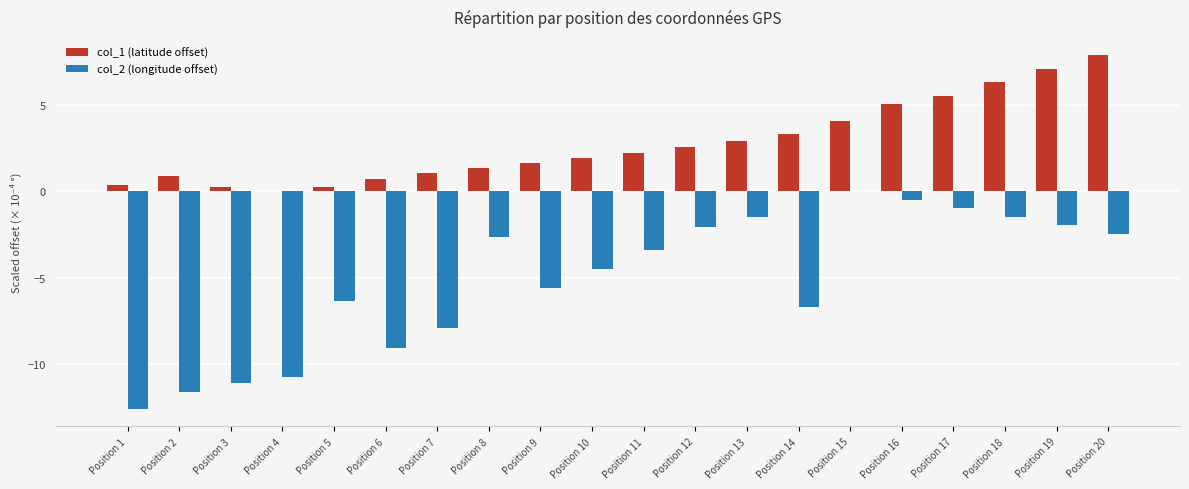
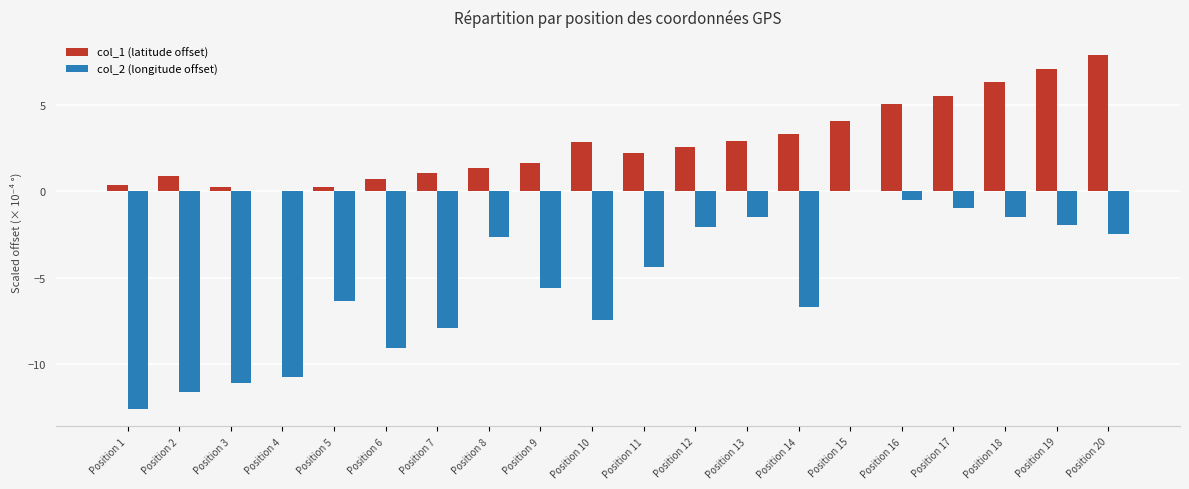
col_1 (latitude offset), Position 10: 1.9 -> 2.9
col_2 (longitude offset), Position 10: -4.5 -> -7.4
col_2 (longitude offset), Position 11: -3.4 -> -4.4
